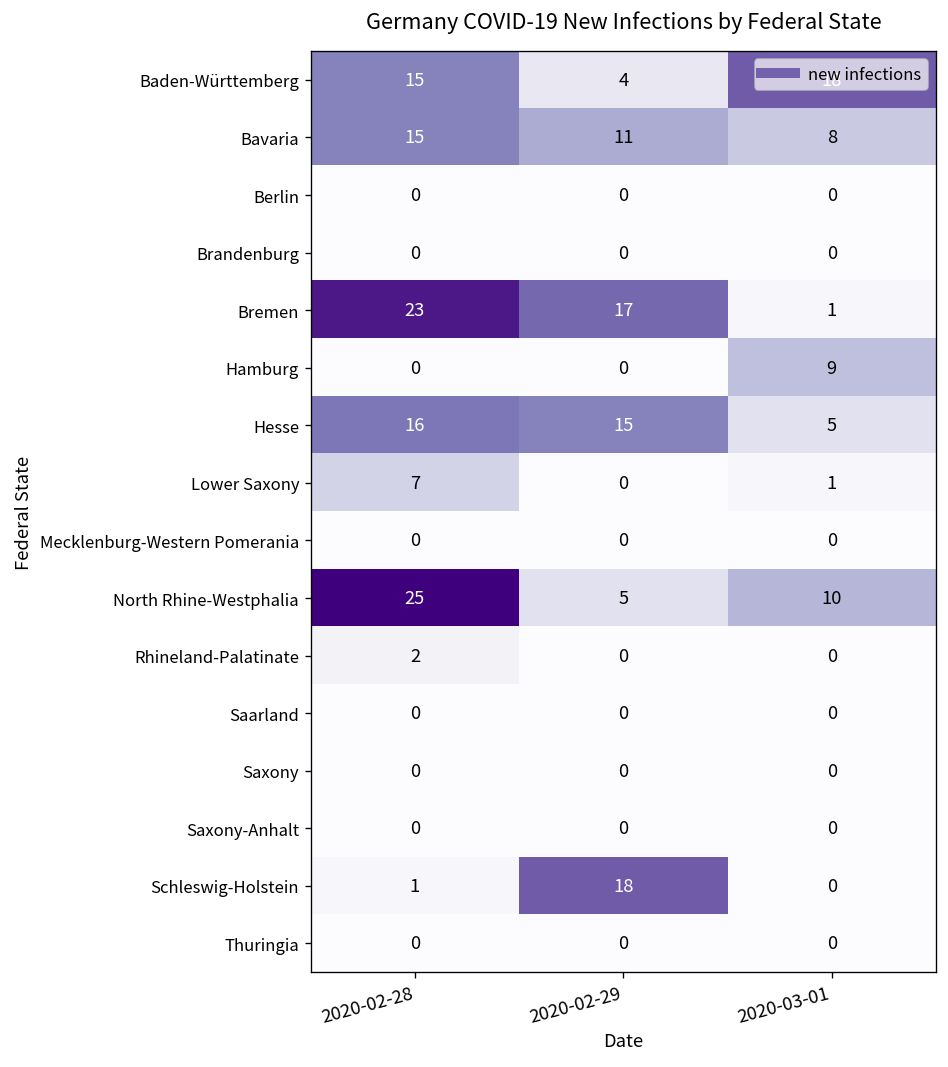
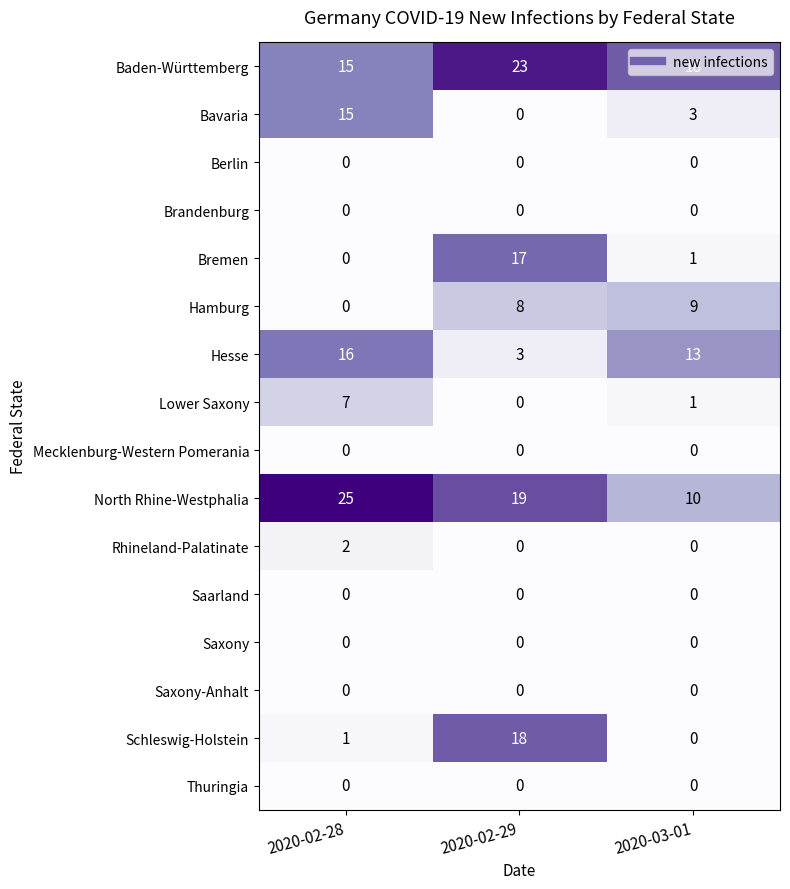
Baden-Württemberg, 2020-02-29: 4 -> 23
Bavaria, 2020-02-29: 11 -> 0
Bavaria, 2020-03-01: 8 -> 3
Bremen, 2020-02-28: 23 -> 0
Hamburg, 2020-02-29: 0 -> 8
Hesse, 2020-02-29: 15 -> 3
Hesse, 2020-03-01: 5 -> 13
North Rhine-Westphalia, 2020-02-29: 5 -> 19
